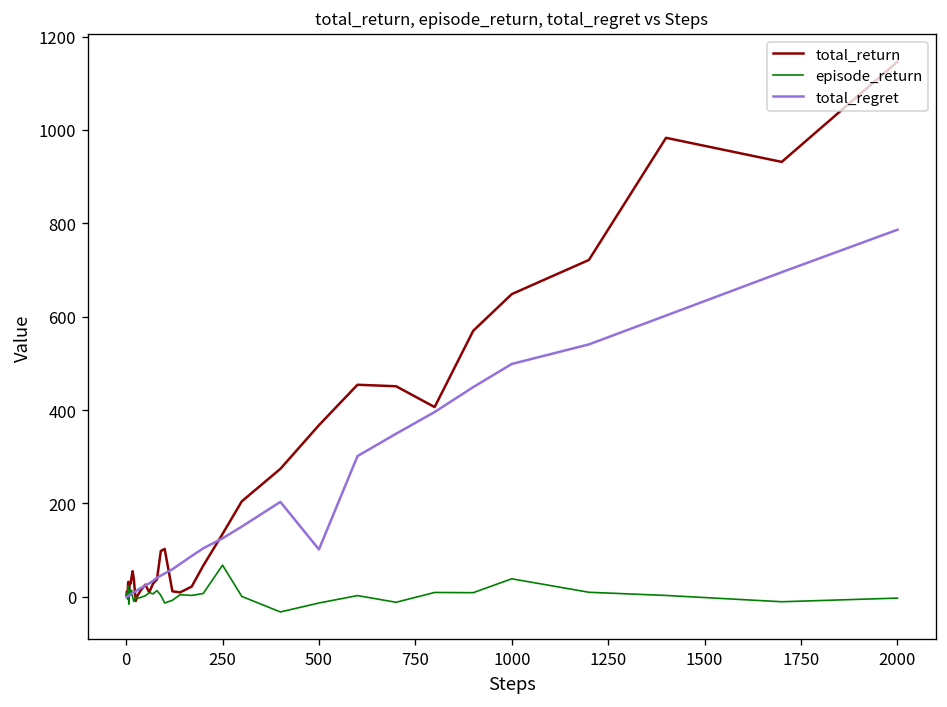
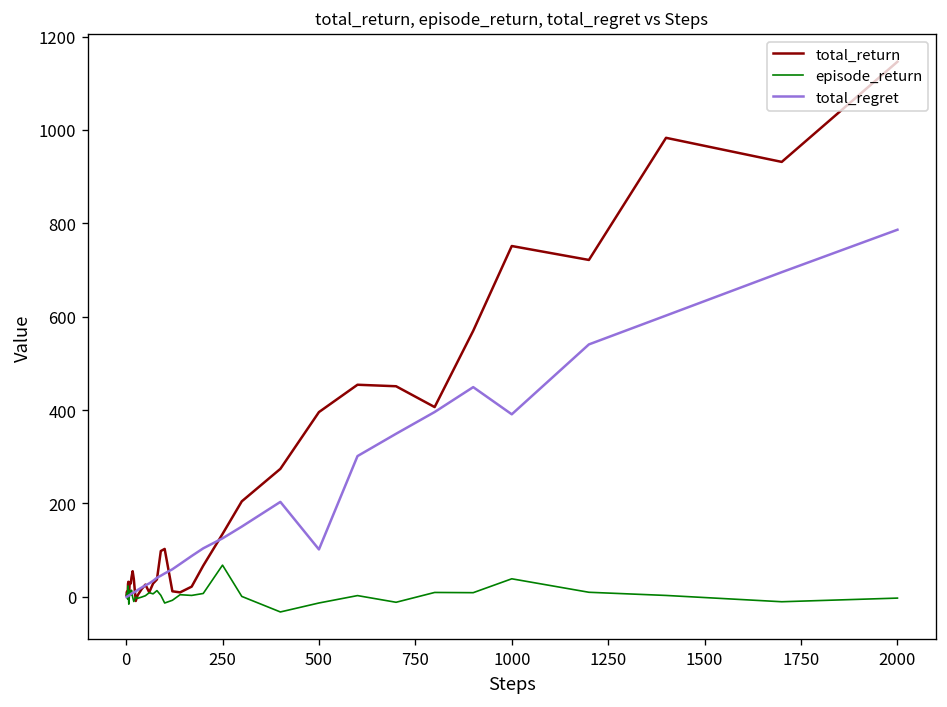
total_return, 500: 370 -> 400
total_return, 1000: 650 -> 750
total_regret, 1000: 500 -> 390
